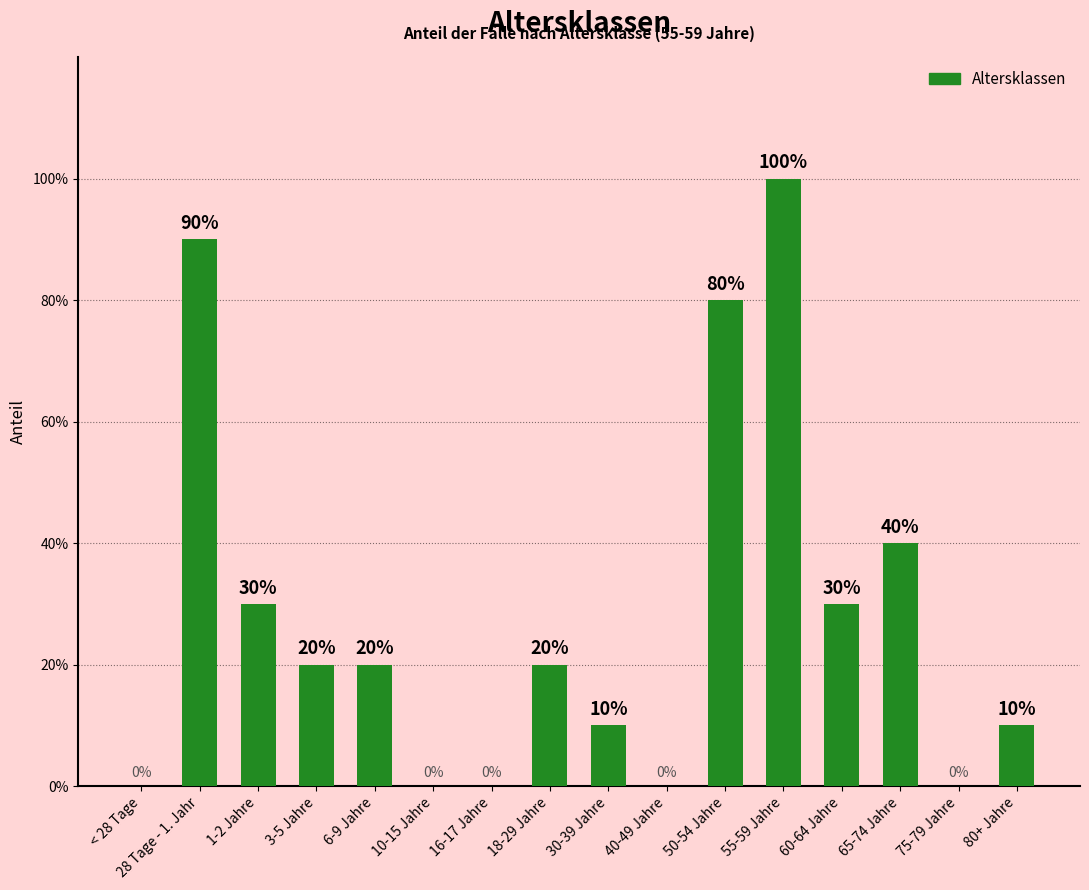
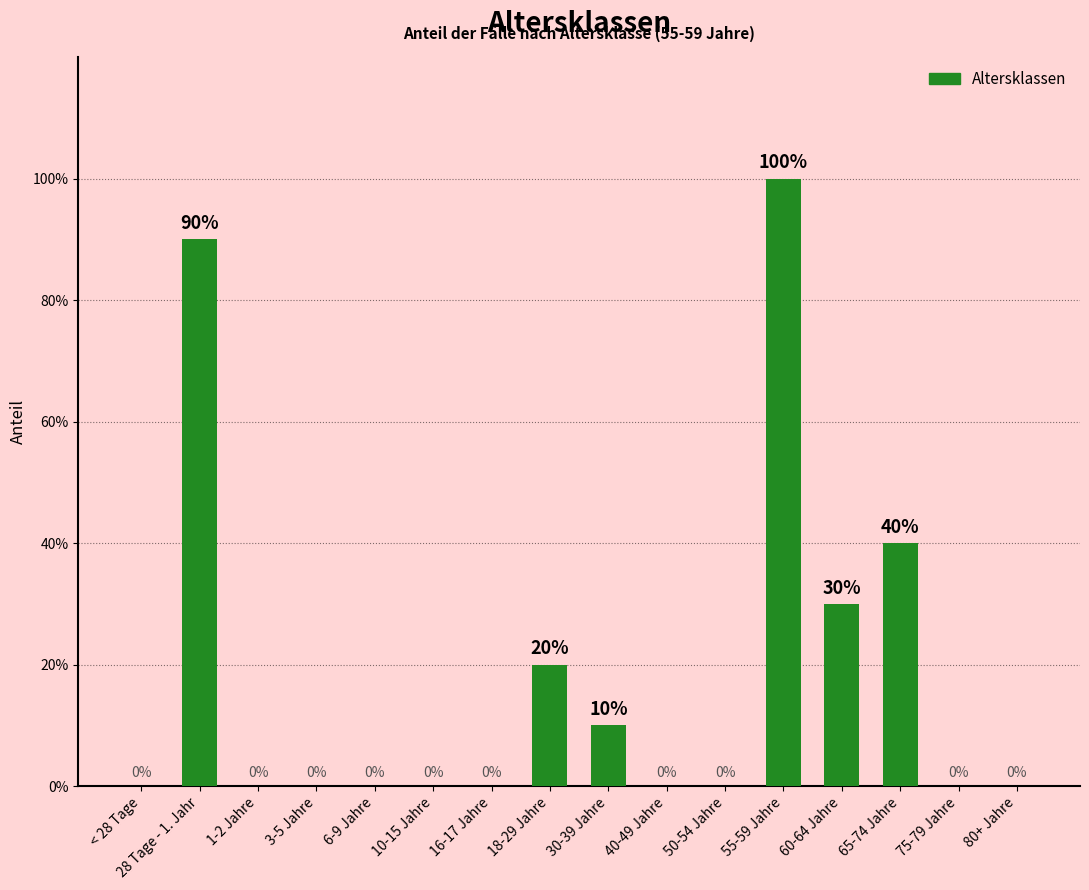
1-2 Jahre: 30% -> 0%
3-5 Jahre: 20% -> 0%
6-9 Jahre: 20% -> 0%
50-54 Jahre: 80% -> 0%
80+ Jahre: 10% -> 0%
